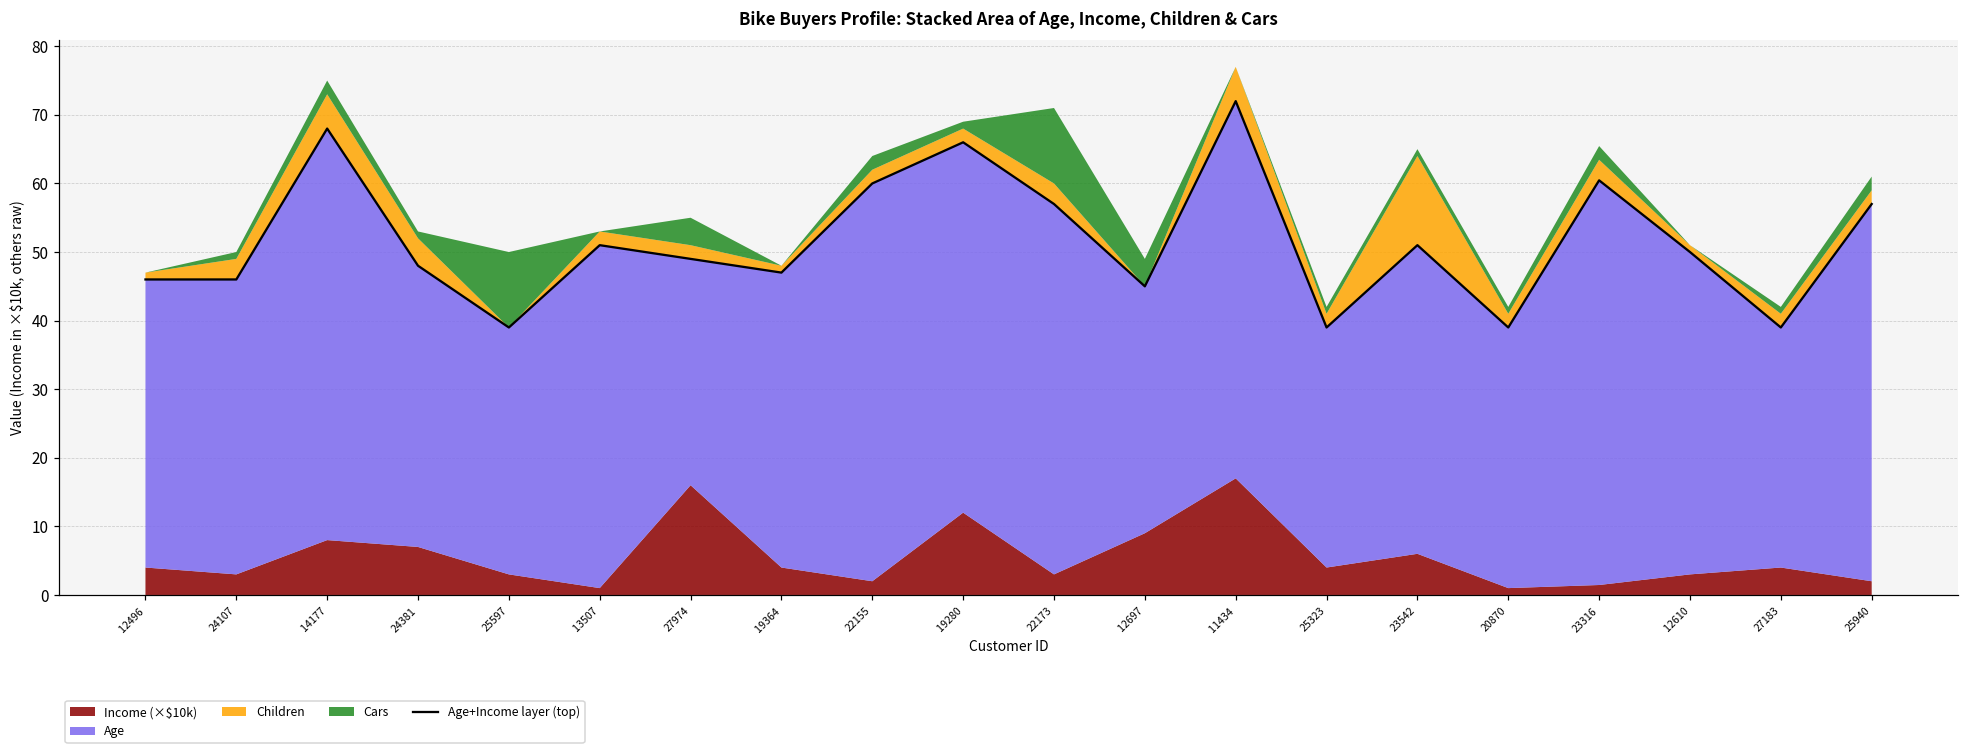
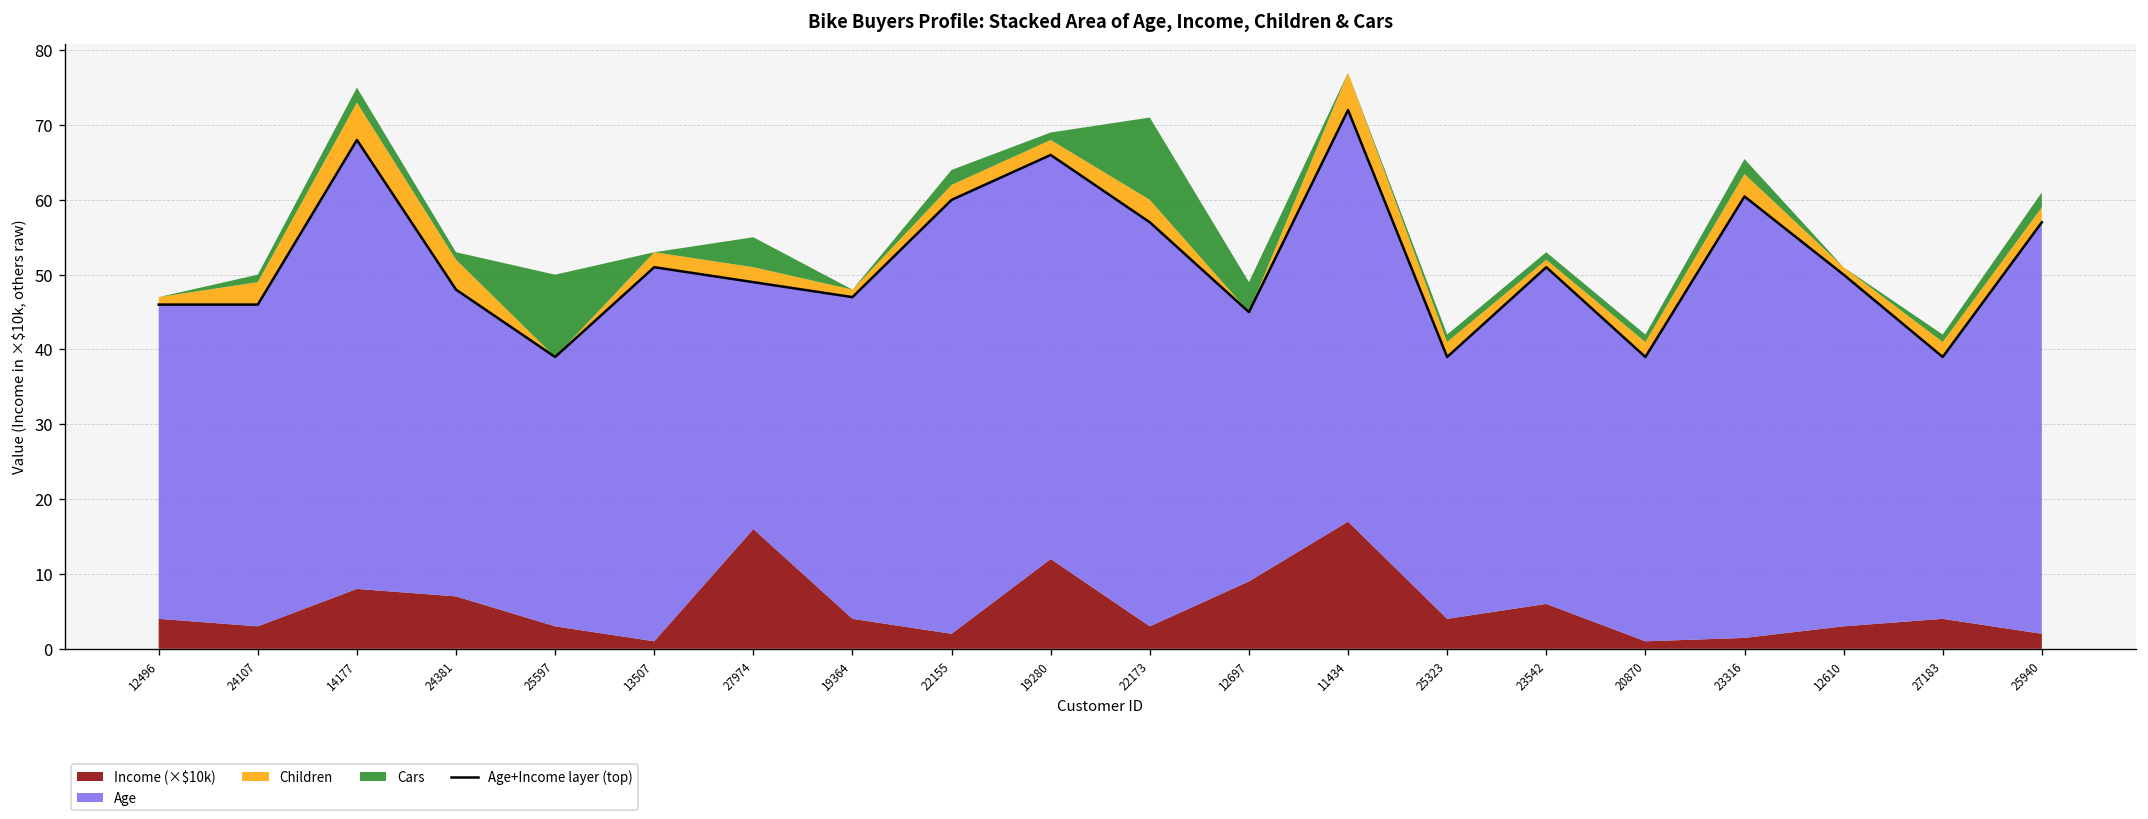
Children, 23542: 13 -> 1
